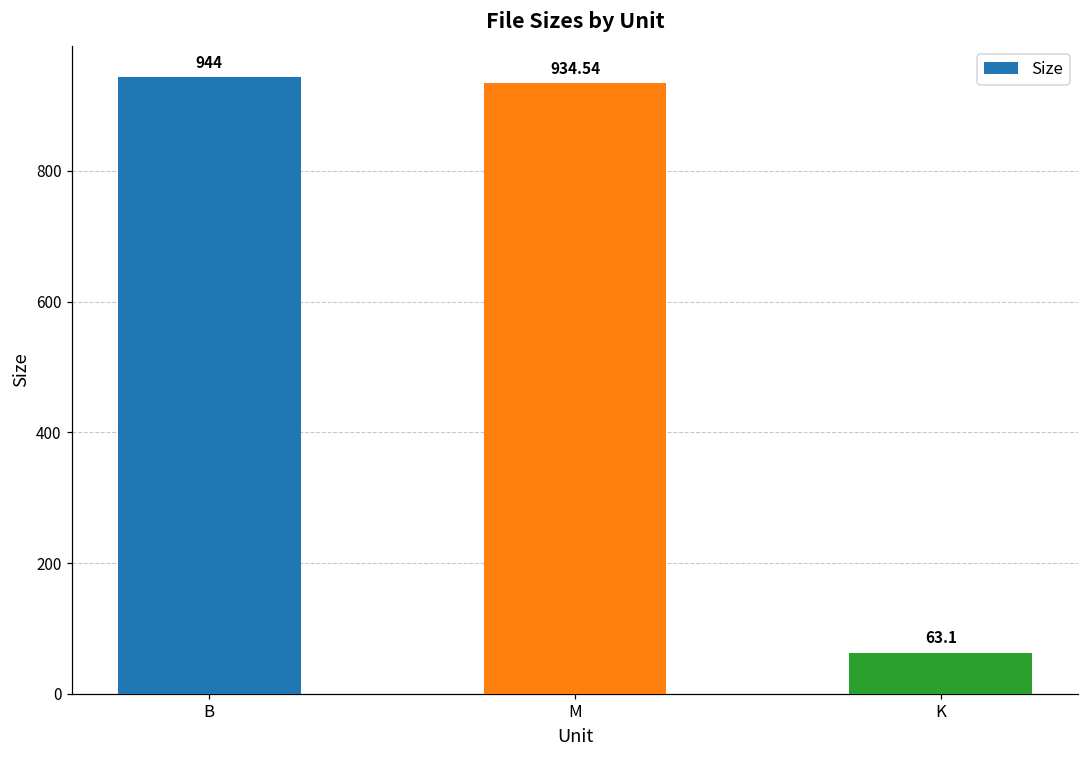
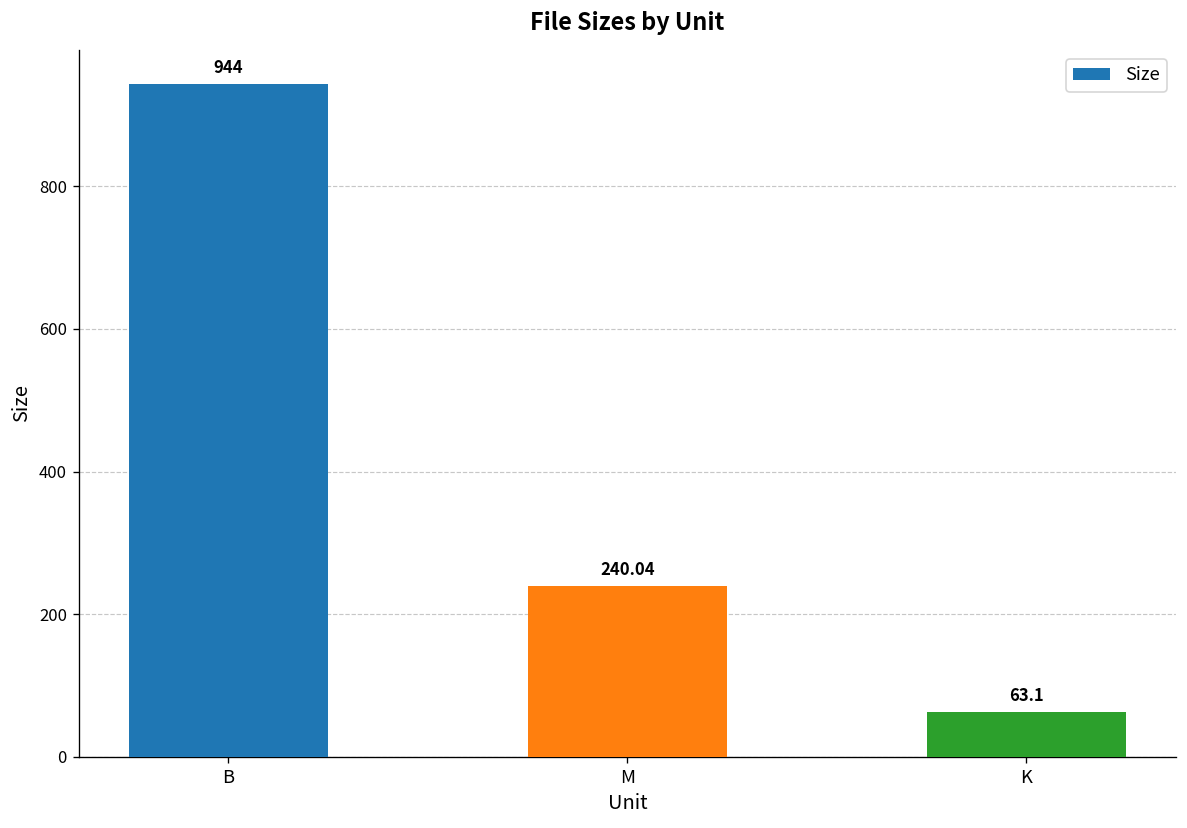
M: 934.54 -> 240.04
